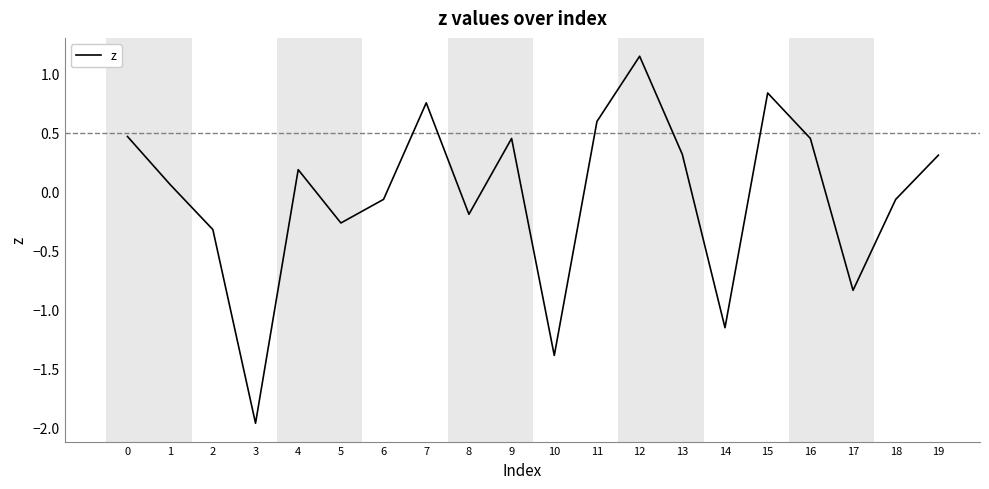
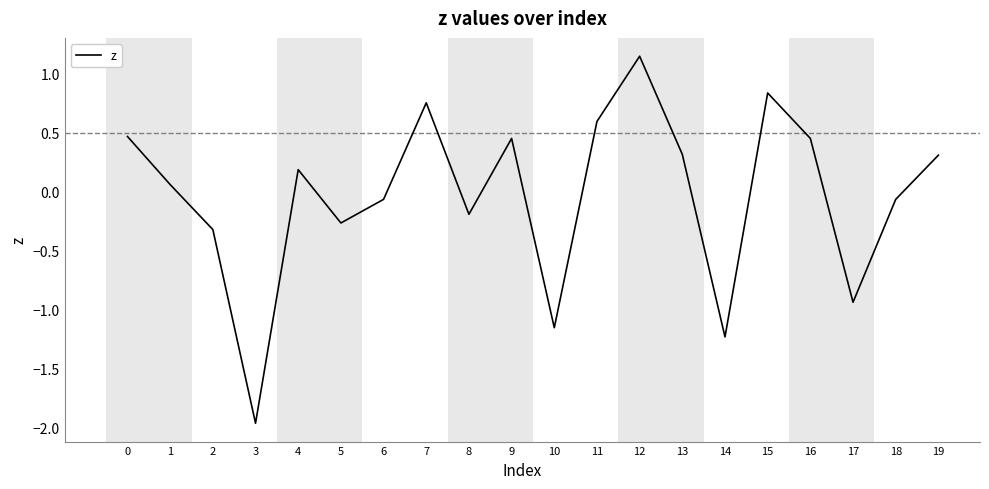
10: -1.39 -> -1.15
14: -1.15 -> -1.23
17: -0.83 -> -0.93
